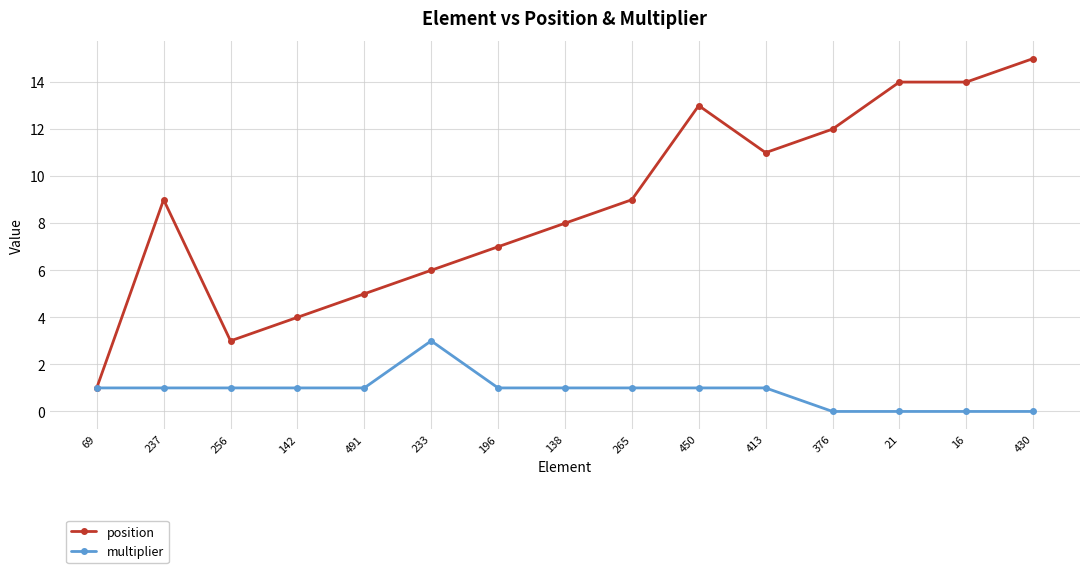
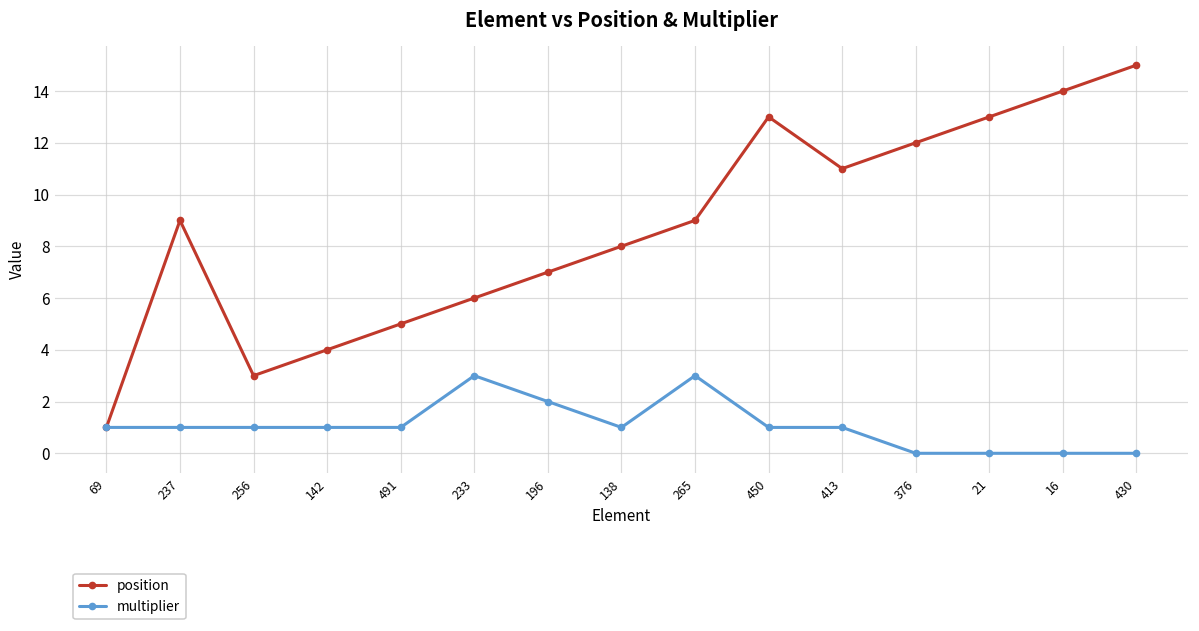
multiplier, 196: 1 -> 2
multiplier, 265: 1 -> 3
position, 21: 14 -> 13
